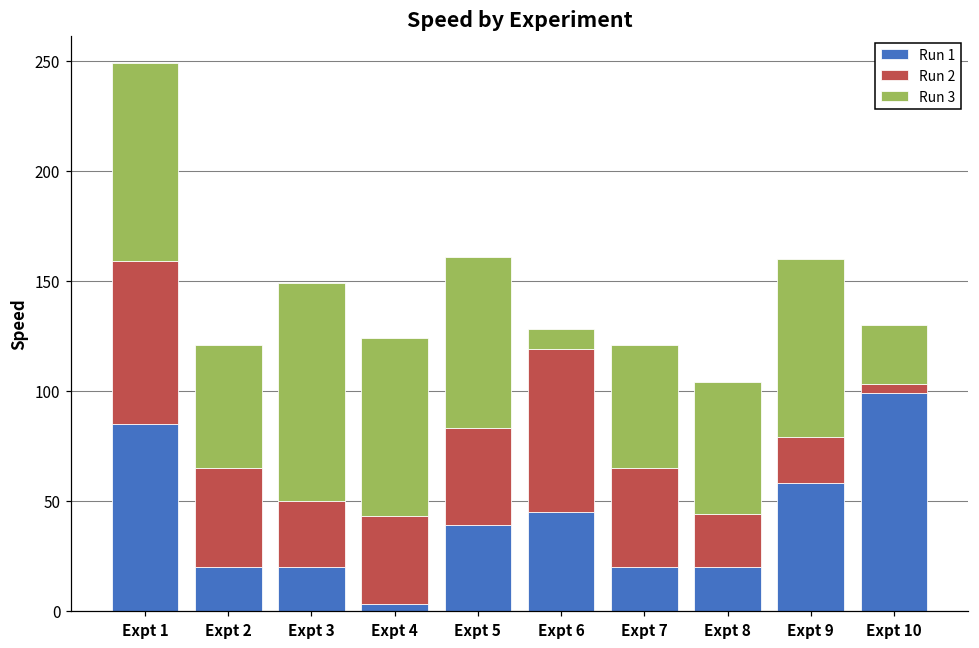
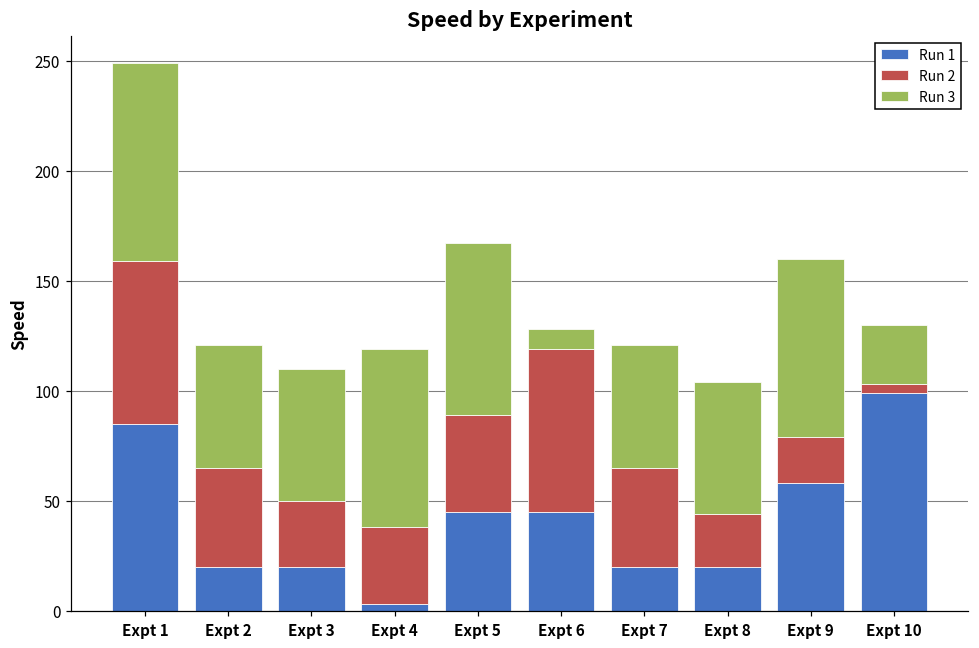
Run 3, Expt 3: 99 -> 60
Run 2, Expt 4: 40 -> 35
Run 1, Expt 5: 39 -> 45
